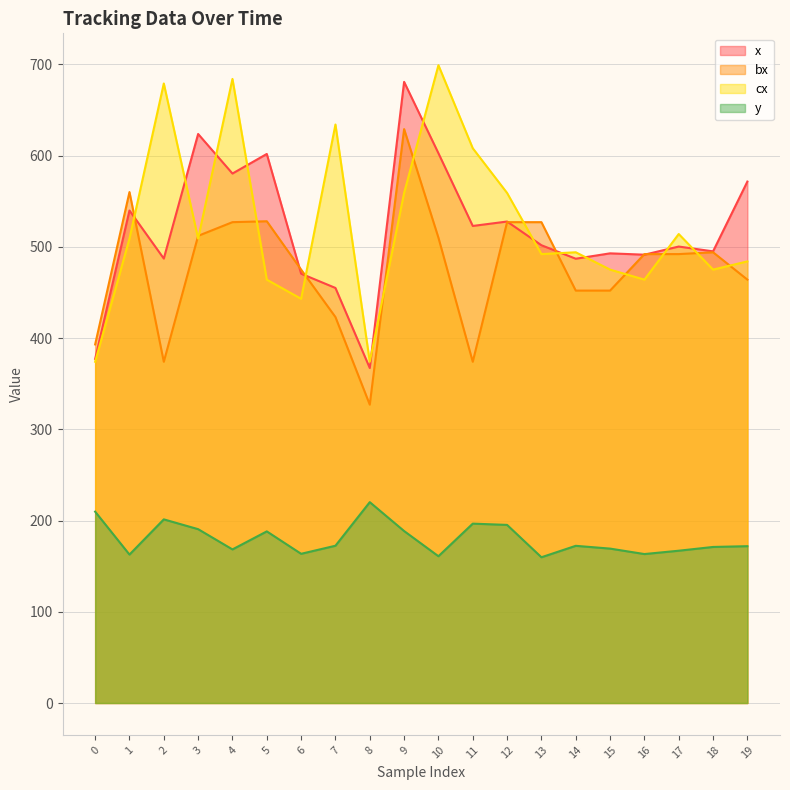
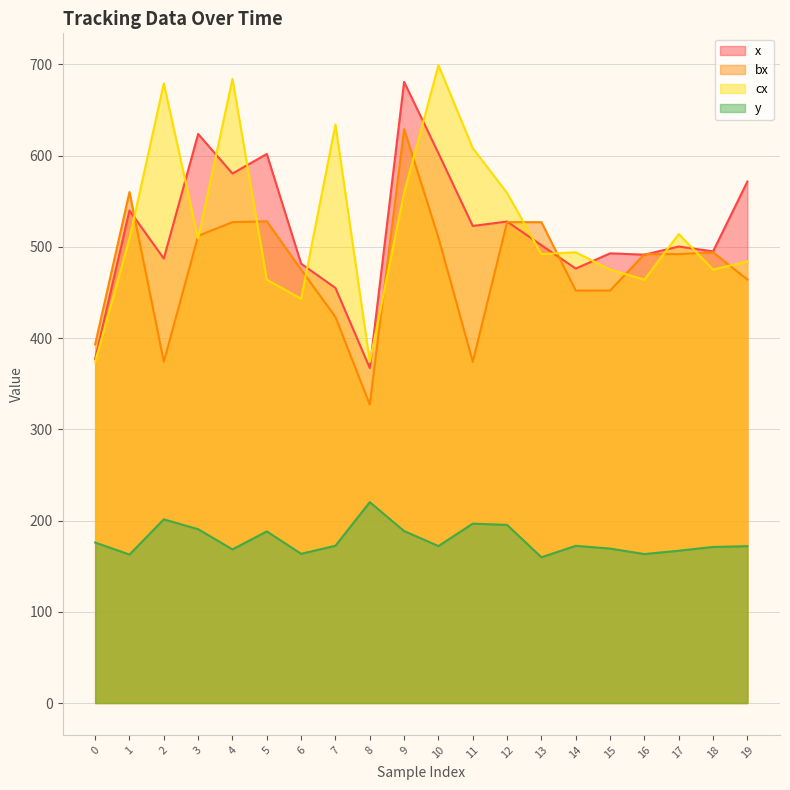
y, 0: 210 -> 180
x, 6: 470 -> 480
y, 10: 160 -> 170
x, 14: 490 -> 480
